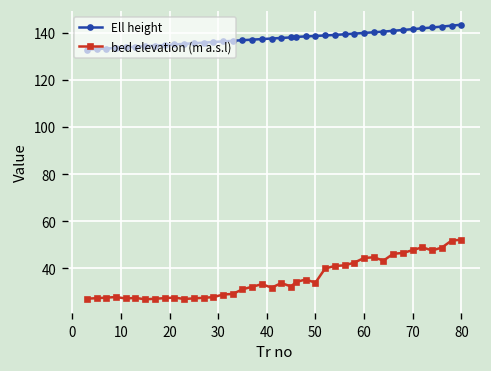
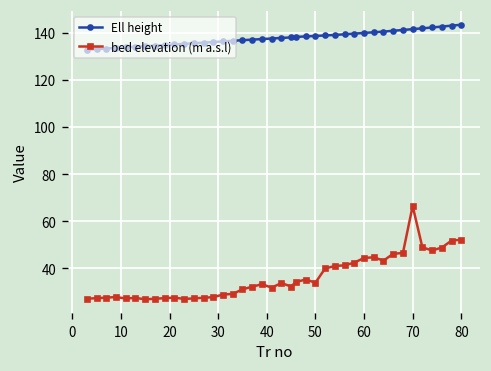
bed elevation (m a.s.l), 70: 48 -> 66
